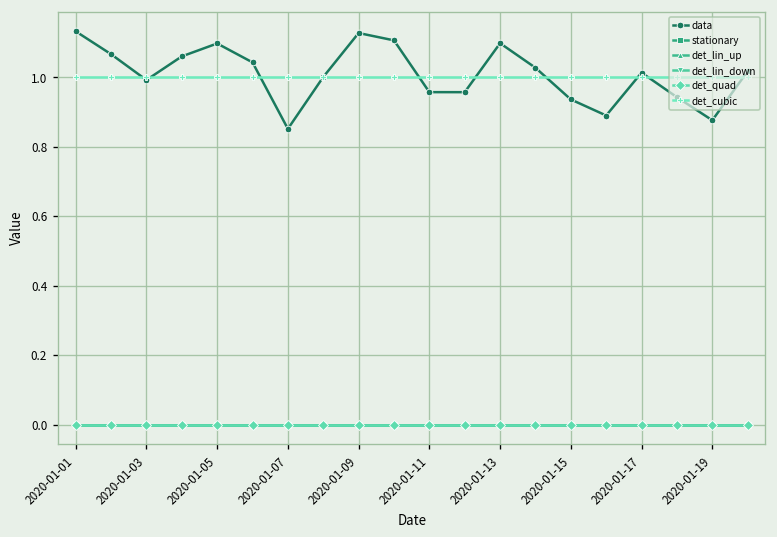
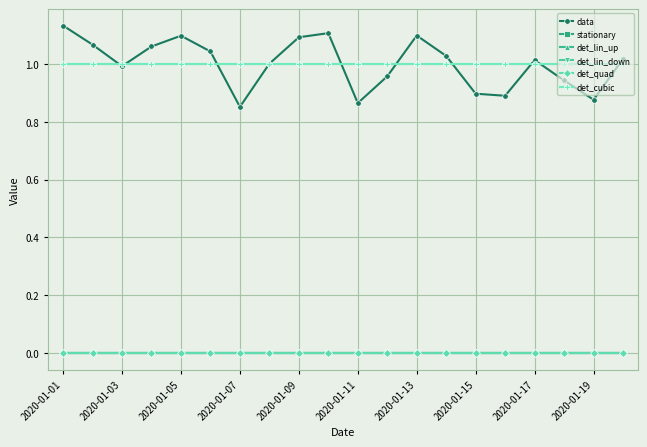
data, 2020-01-09: 1.13 -> 1.09
data, 2020-01-11: 0.96 -> 0.86
data, 2020-01-15: 0.94 -> 0.90
